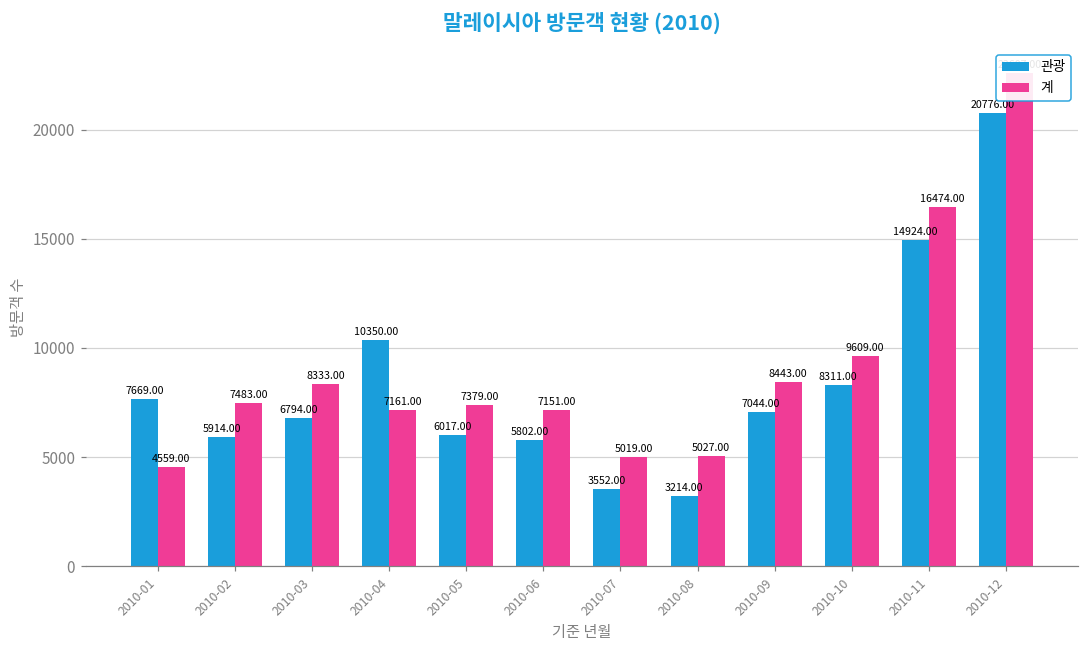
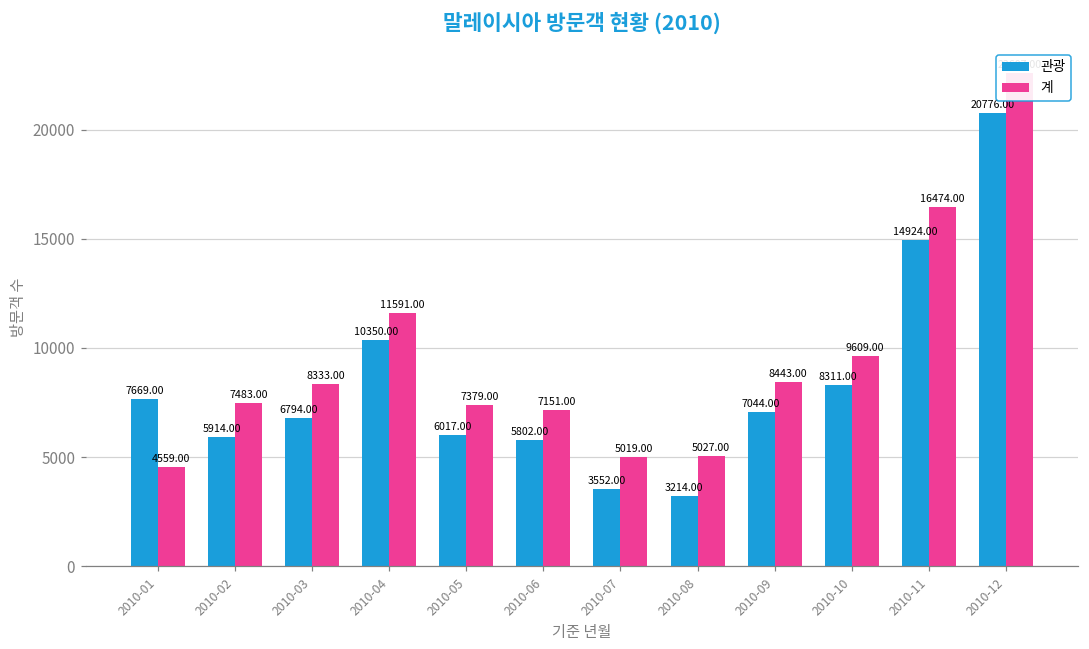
계, 2010-04: 7161.00 -> 11591.00
